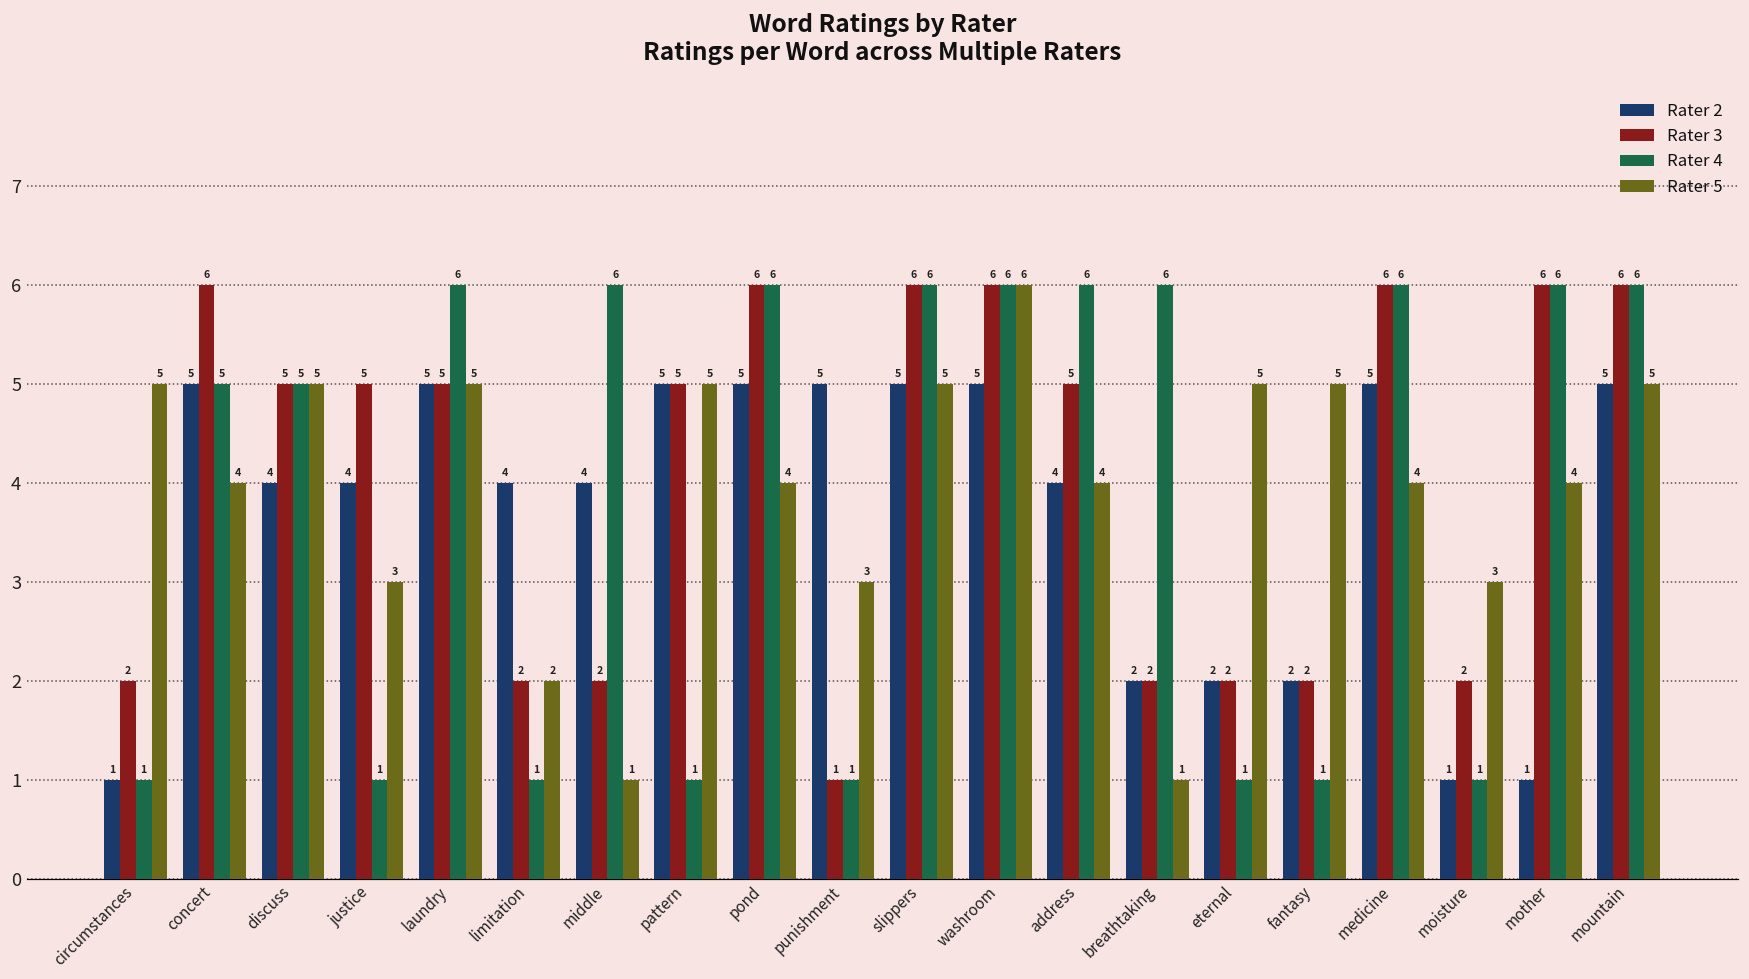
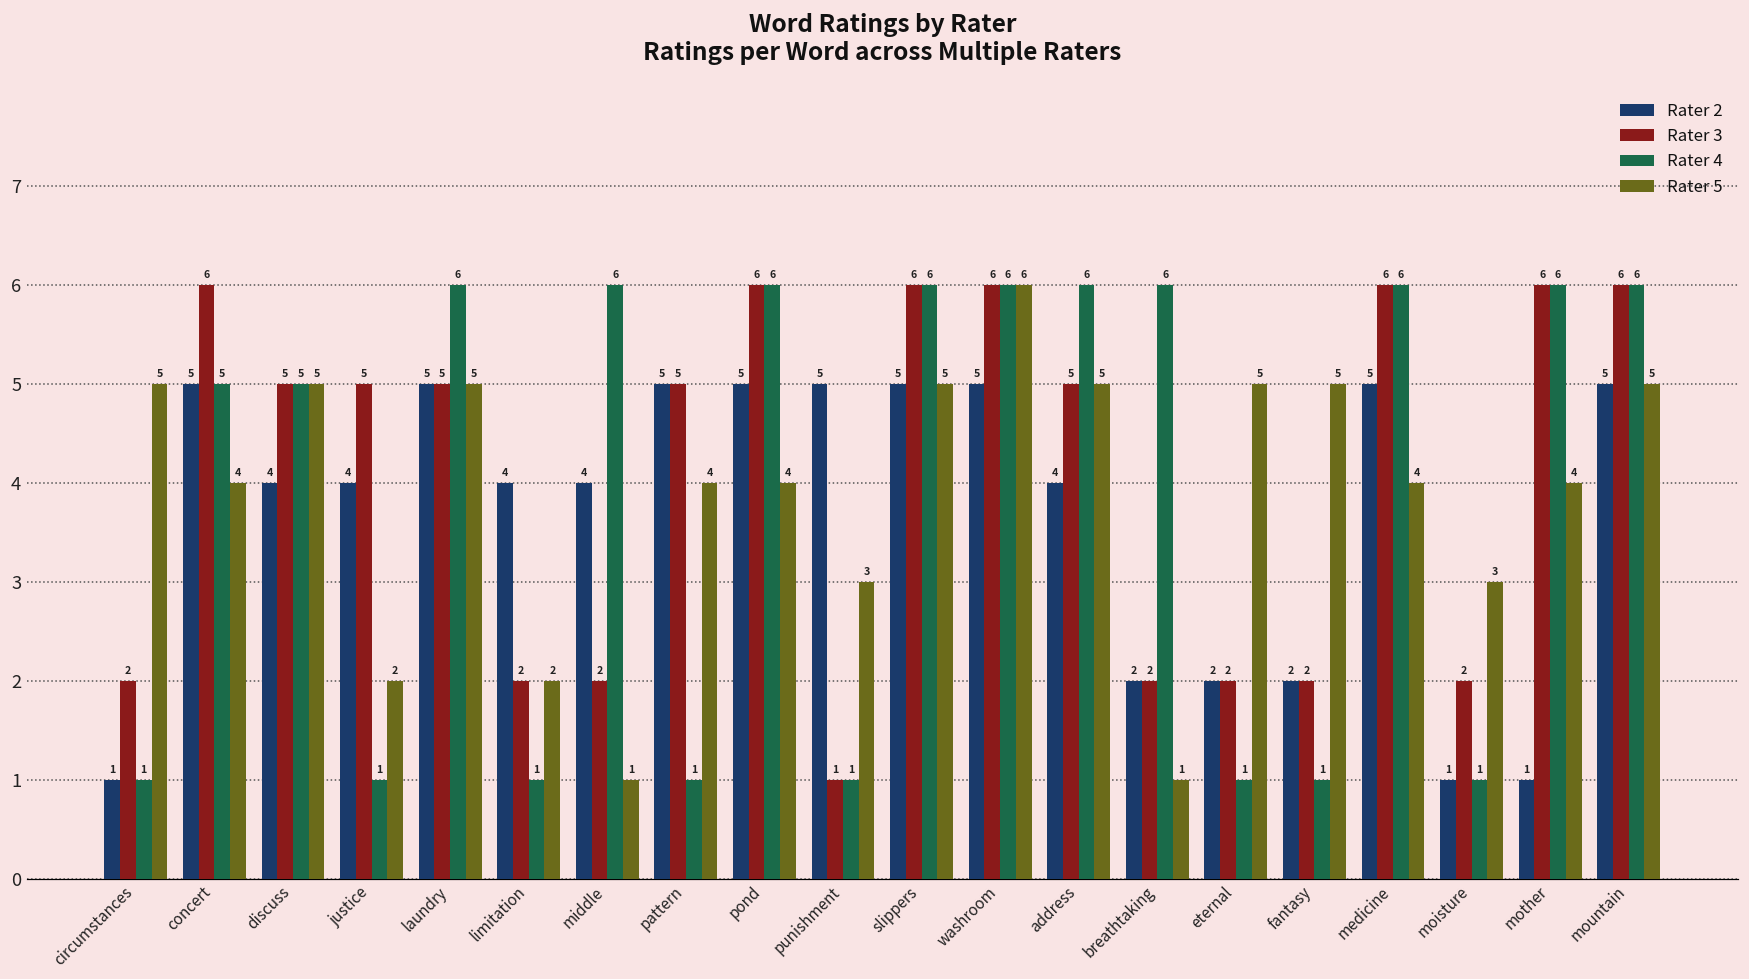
Rater 5, justice: 3 -> 2
Rater 5, pattern: 5 -> 4
Rater 5, address: 4 -> 5
